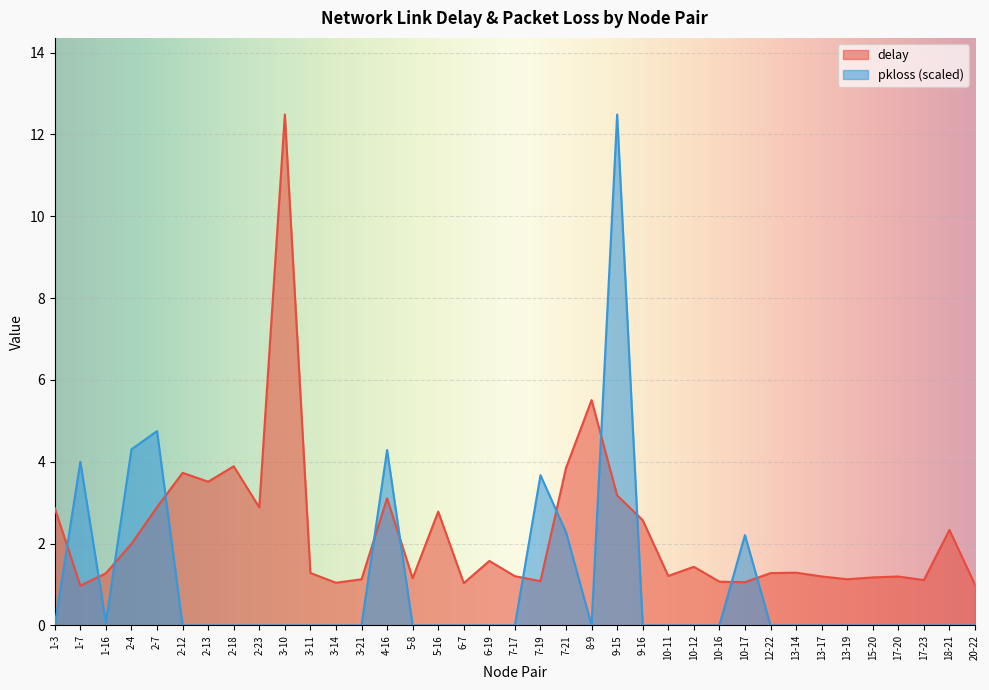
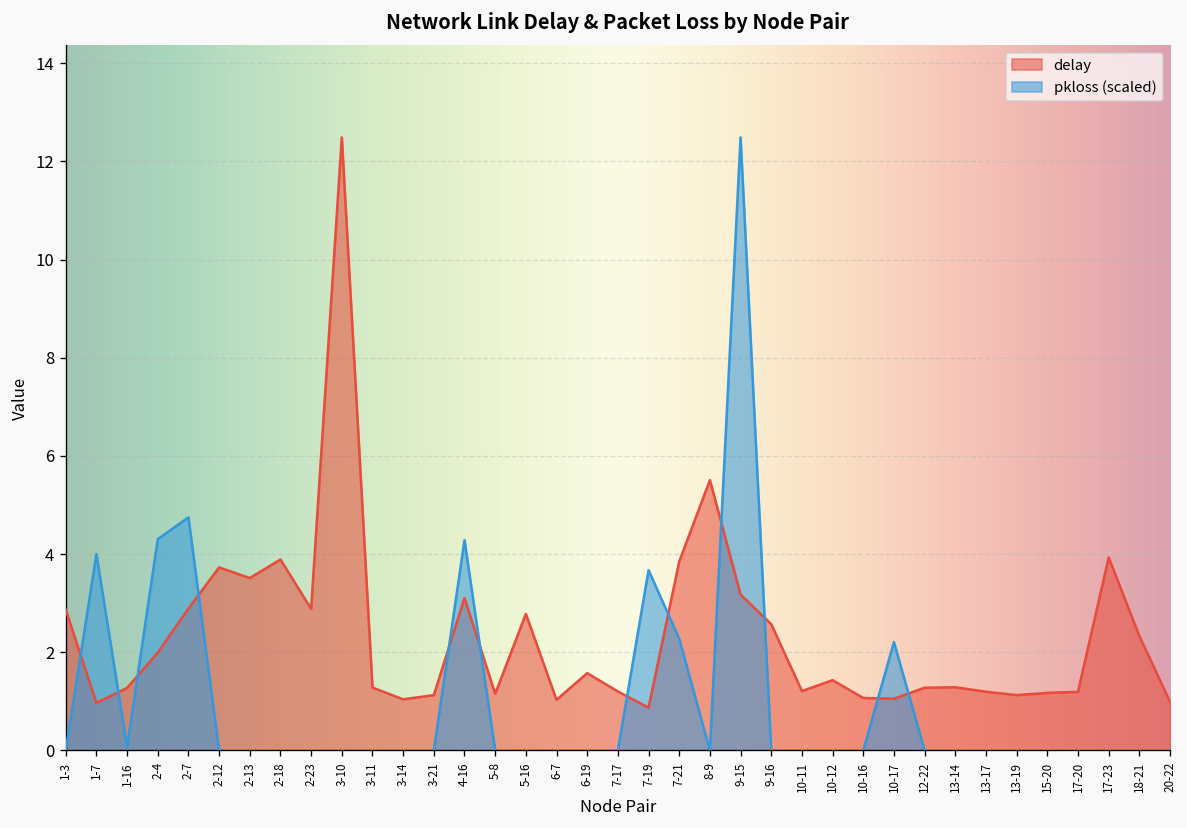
delay, 7-19: 1.1 -> 0.9
delay, 17-23: 1.1 -> 3.9
